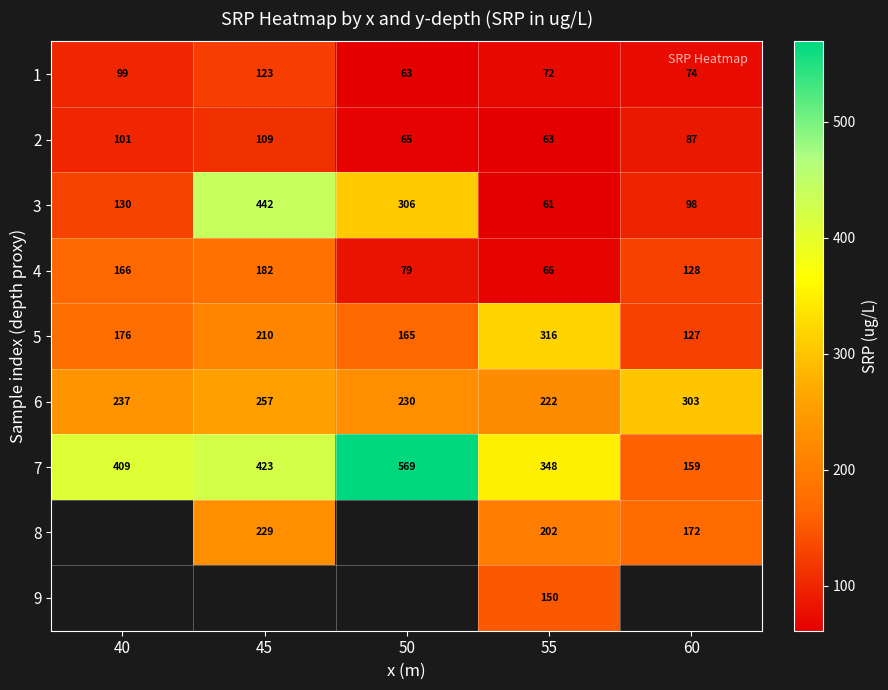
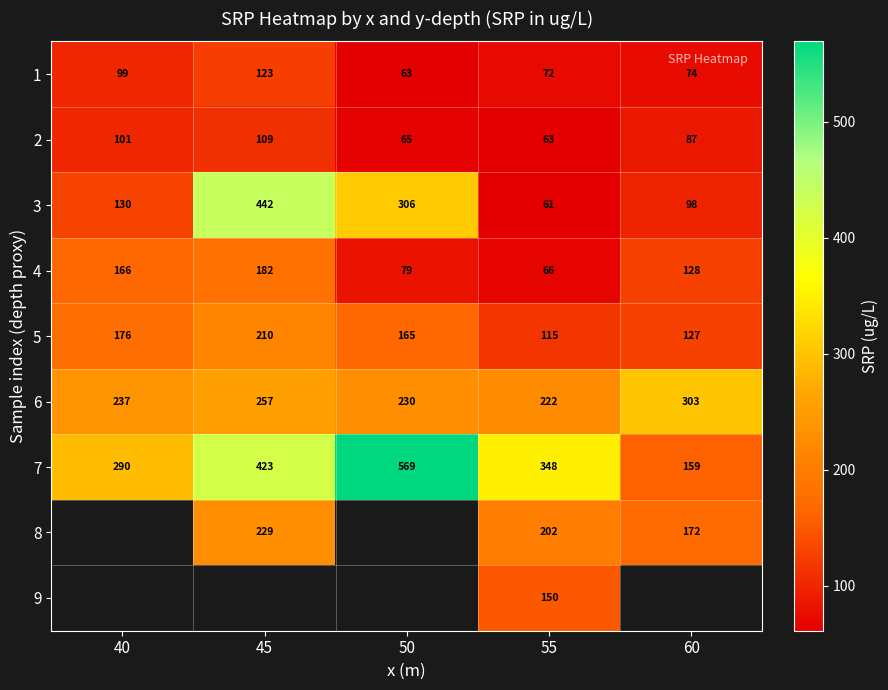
5, 55: 316 -> 115
7, 40: 409 -> 290
